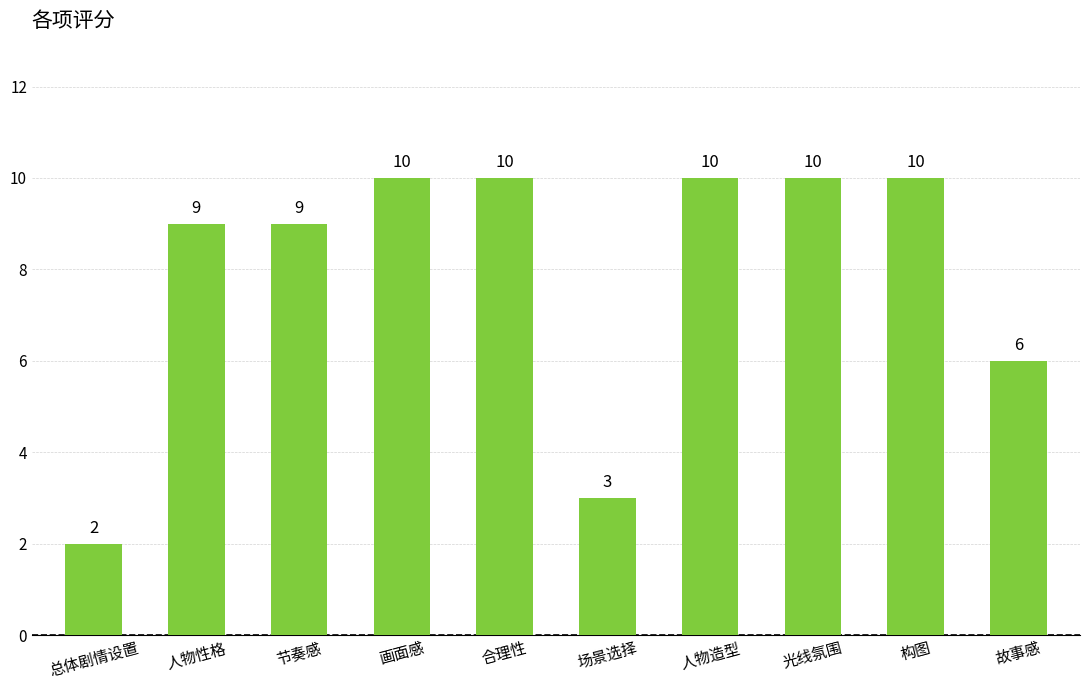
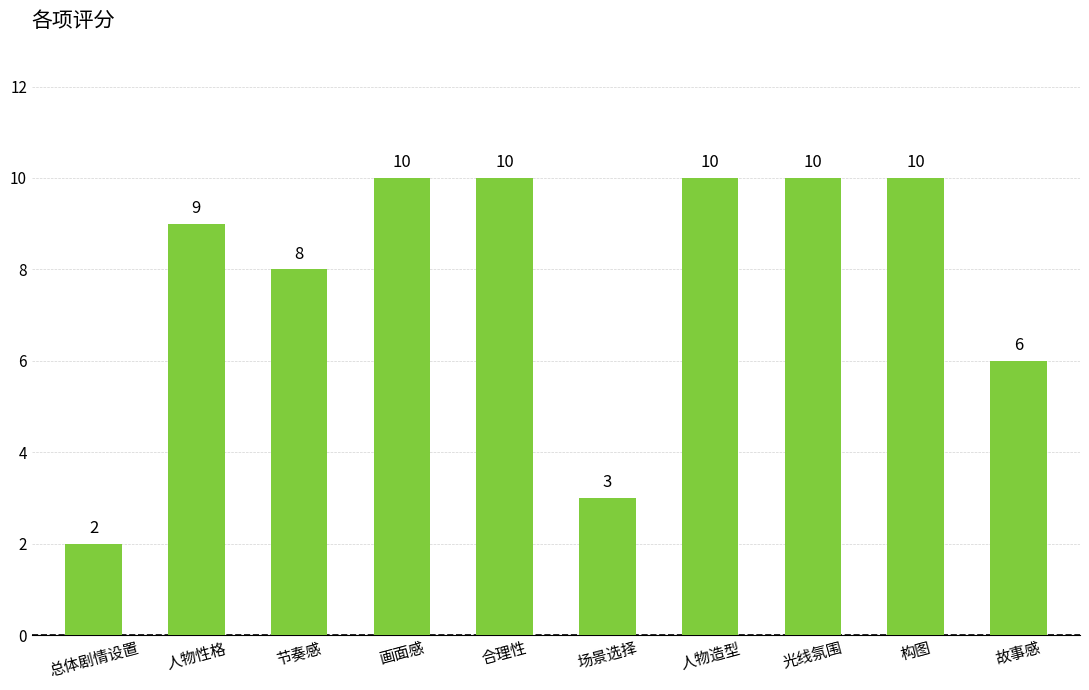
节奏感: 9 -> 8
